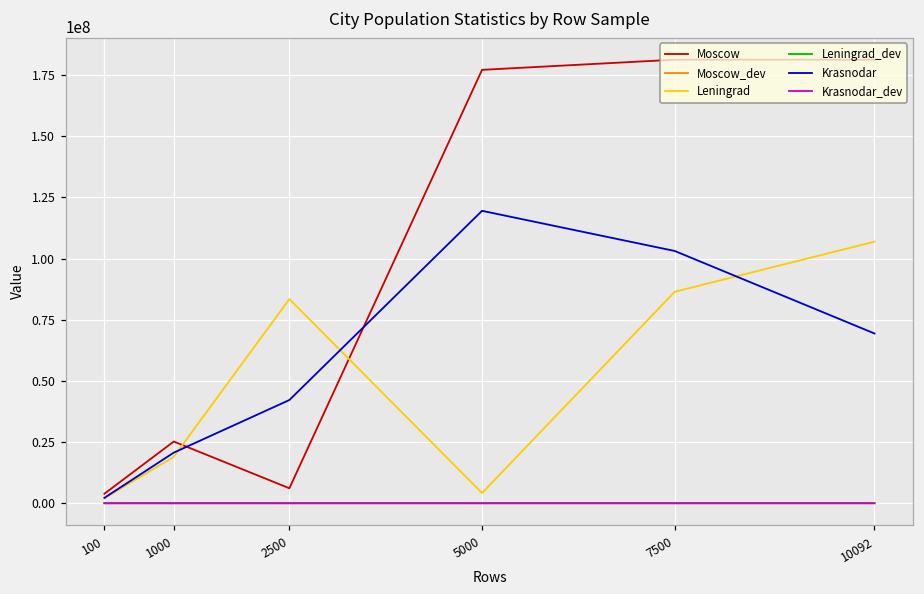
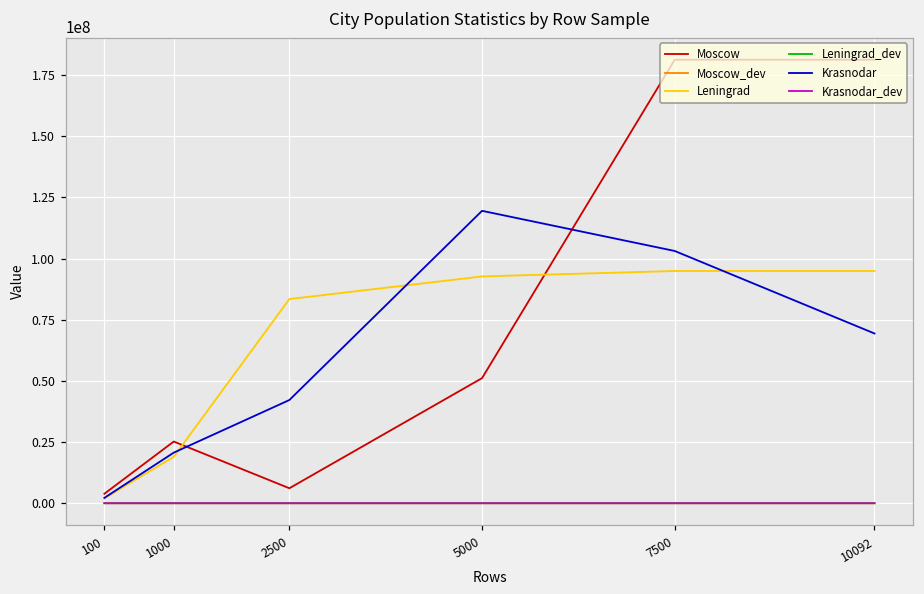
Moscow, 5000: 177000000 -> 51000000
Leningrad, 5000: 4000000 -> 93000000
Leningrad, 7500: 86000000 -> 95000000
Leningrad, 10092: 107000000 -> 95000000
